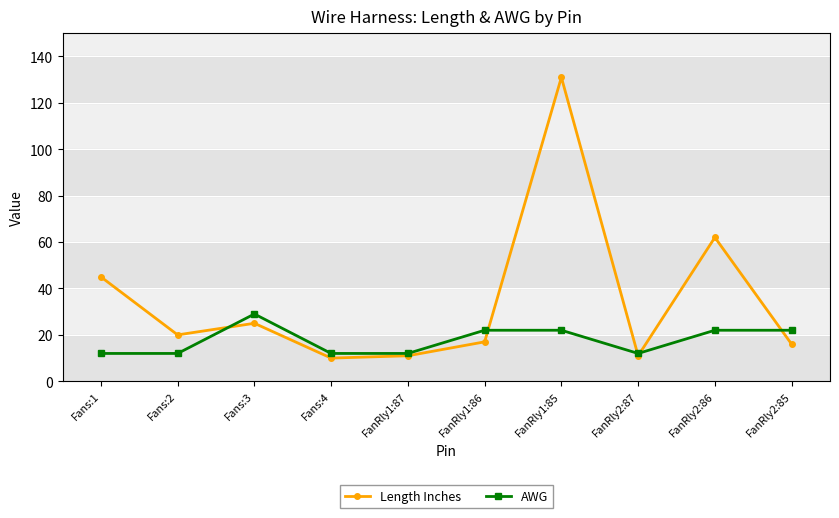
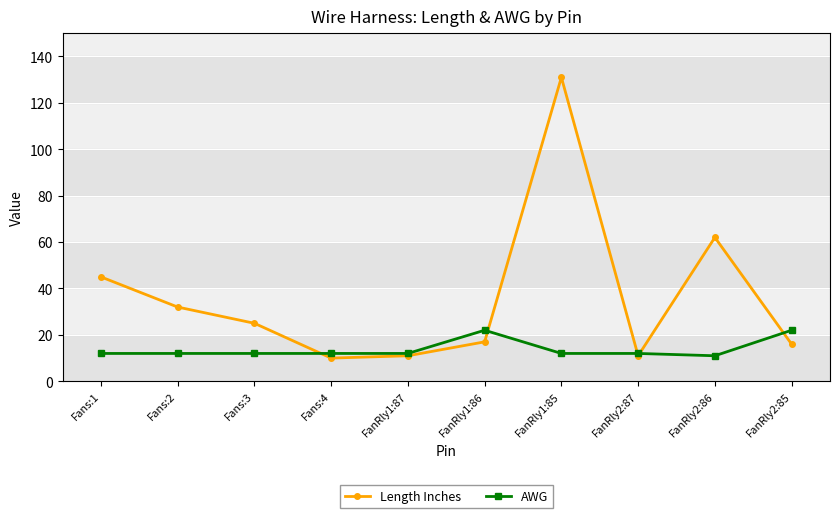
Length Inches, Fans:2: 20 -> 32
AWG, Fans:3: 29 -> 12
AWG, FanRly1:85: 22 -> 12
AWG, FanRly2:86: 22 -> 11
